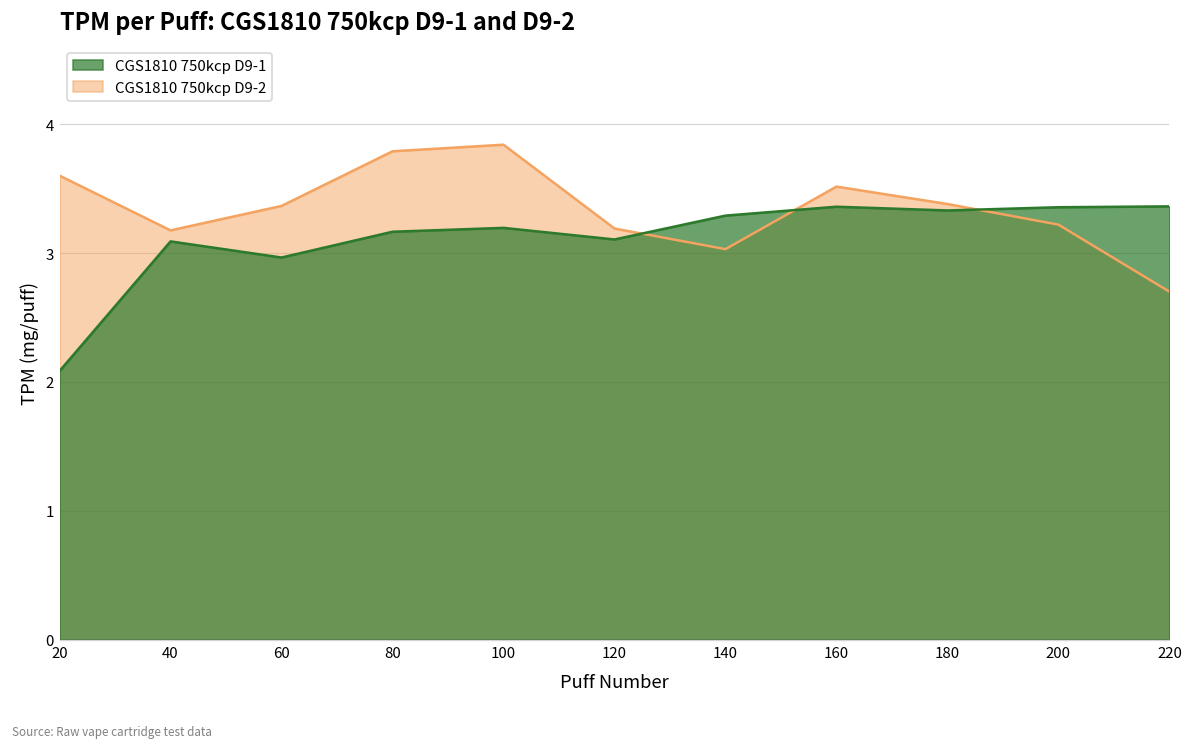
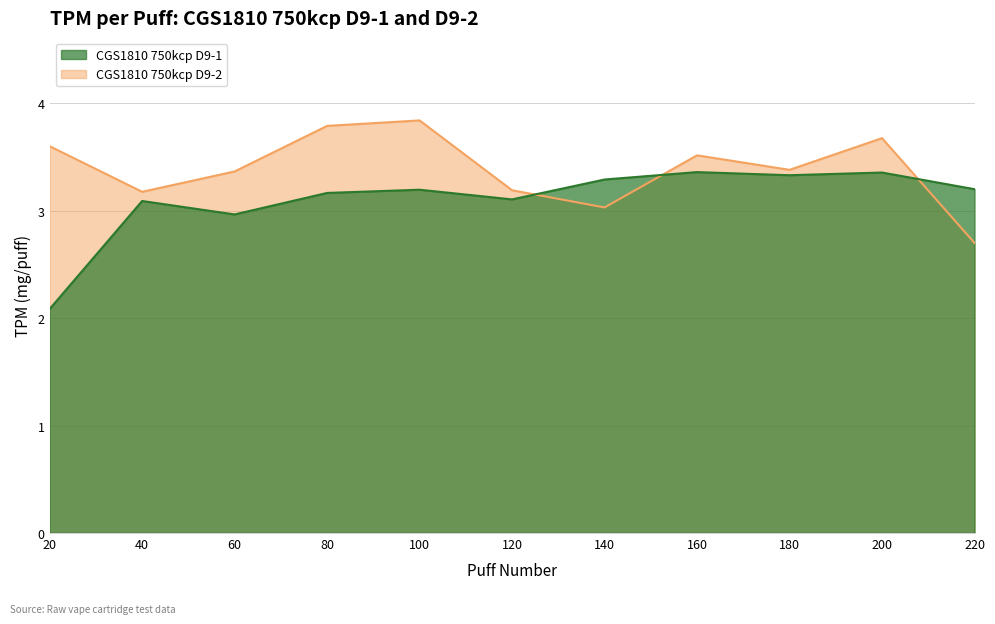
CGS1810 750kcp D9-2, 200: 3.22 -> 3.67
CGS1810 750kcp D9-1, 220: 3.36 -> 3.20
